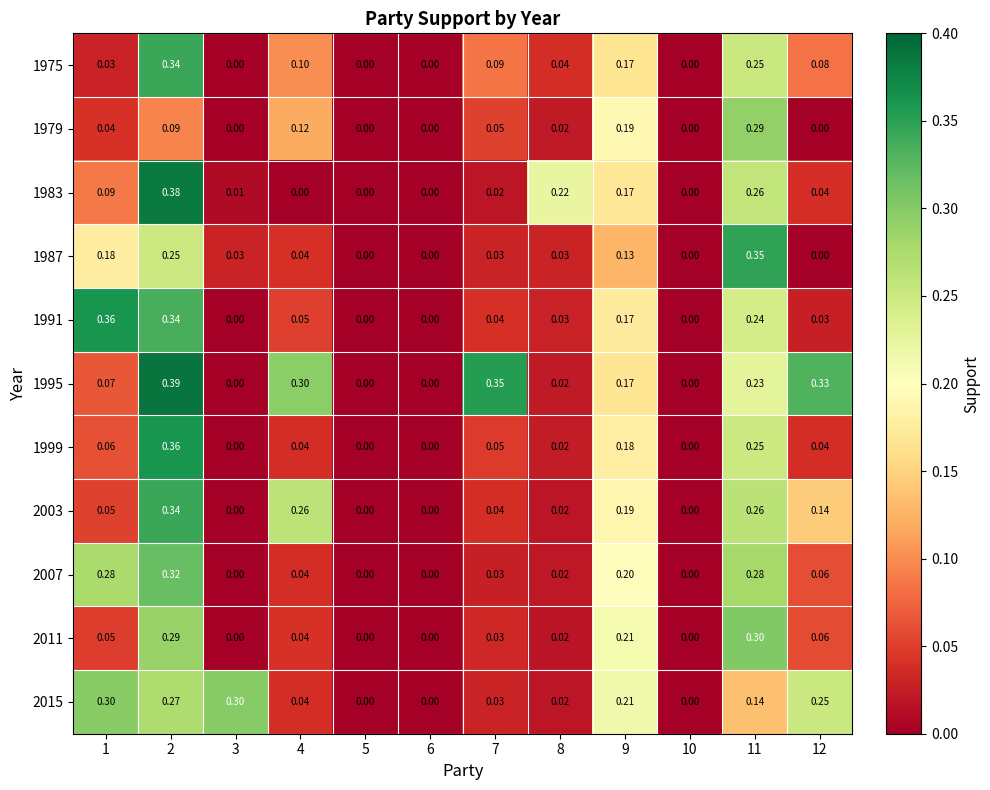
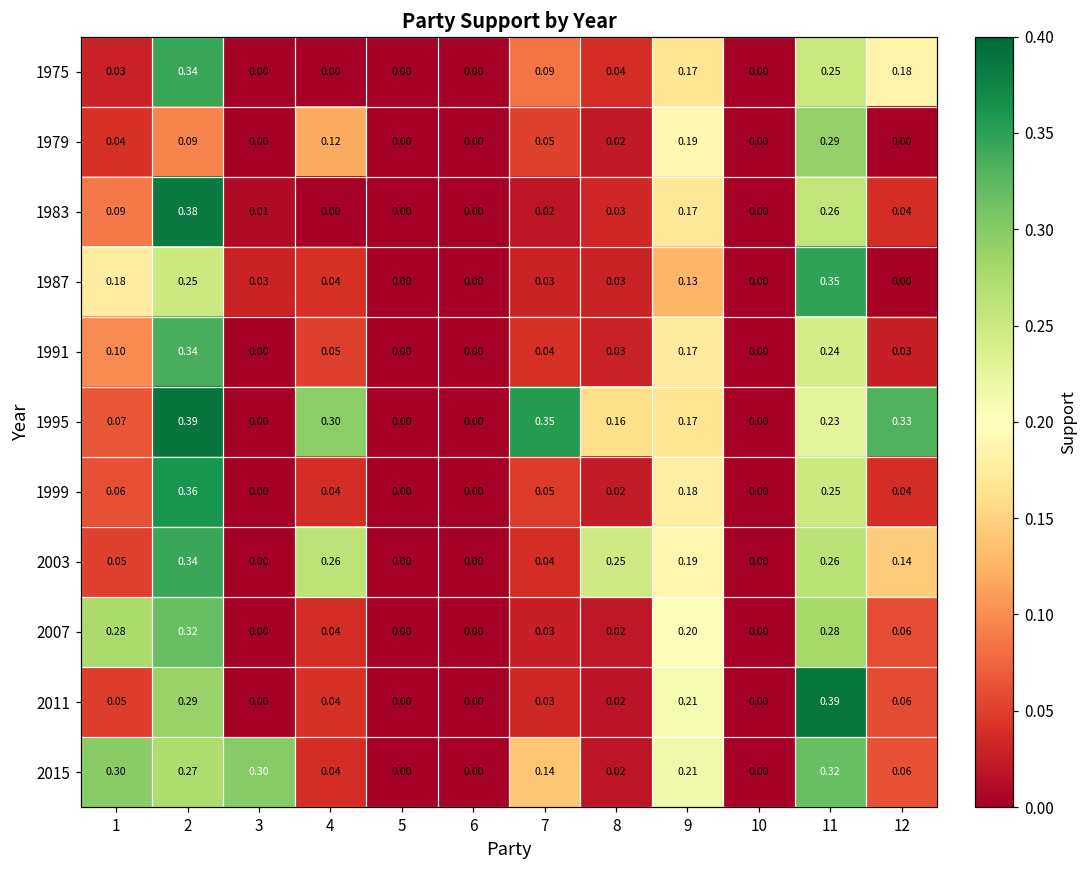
1975, 4: 0.10 -> 0.00
1975, 12: 0.08 -> 0.18
1983, 8: 0.22 -> 0.03
1991, 1: 0.36 -> 0.10
1995, 8: 0.02 -> 0.16
2003, 8: 0.02 -> 0.25
2011, 11: 0.30 -> 0.39
2015, 7: 0.03 -> 0.14
2015, 11: 0.14 -> 0.32
2015, 12: 0.25 -> 0.06
